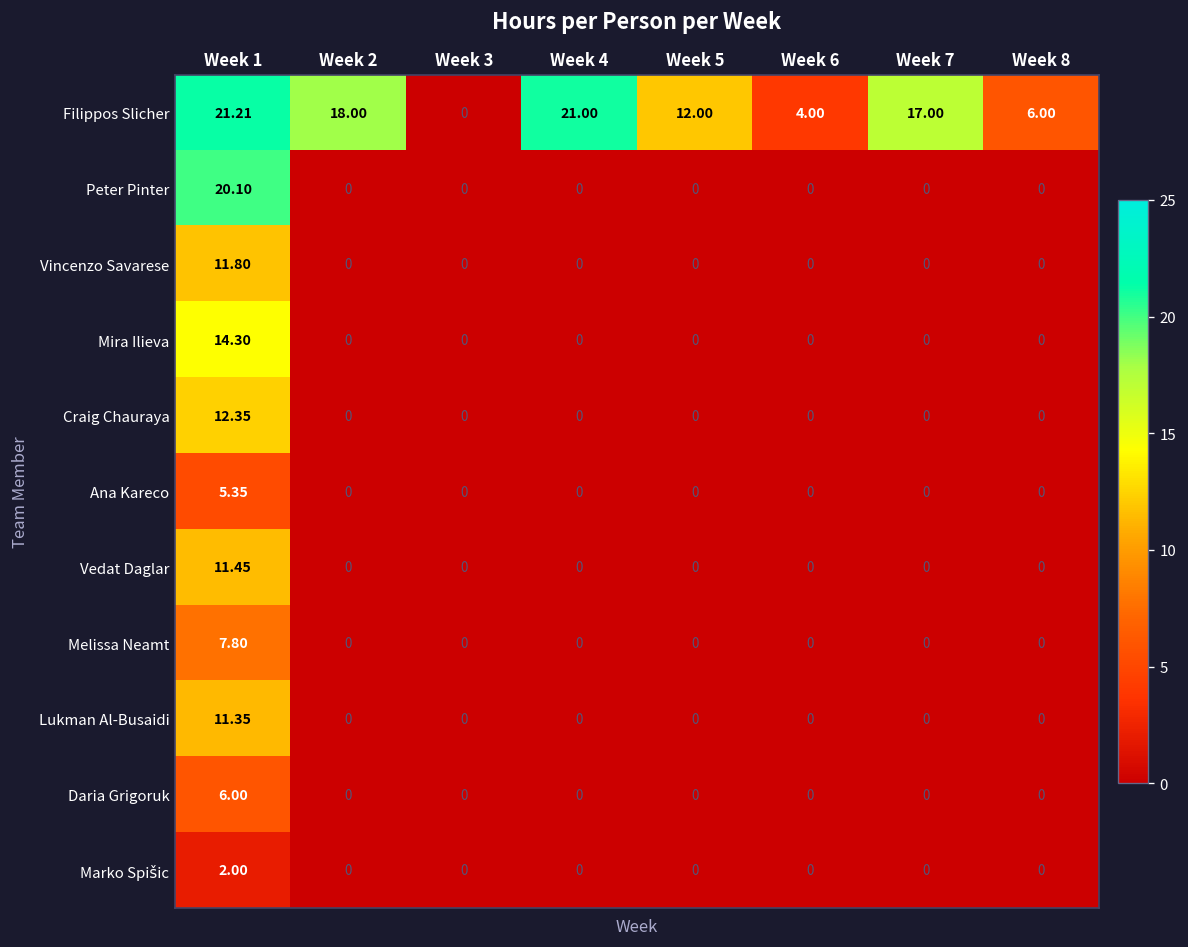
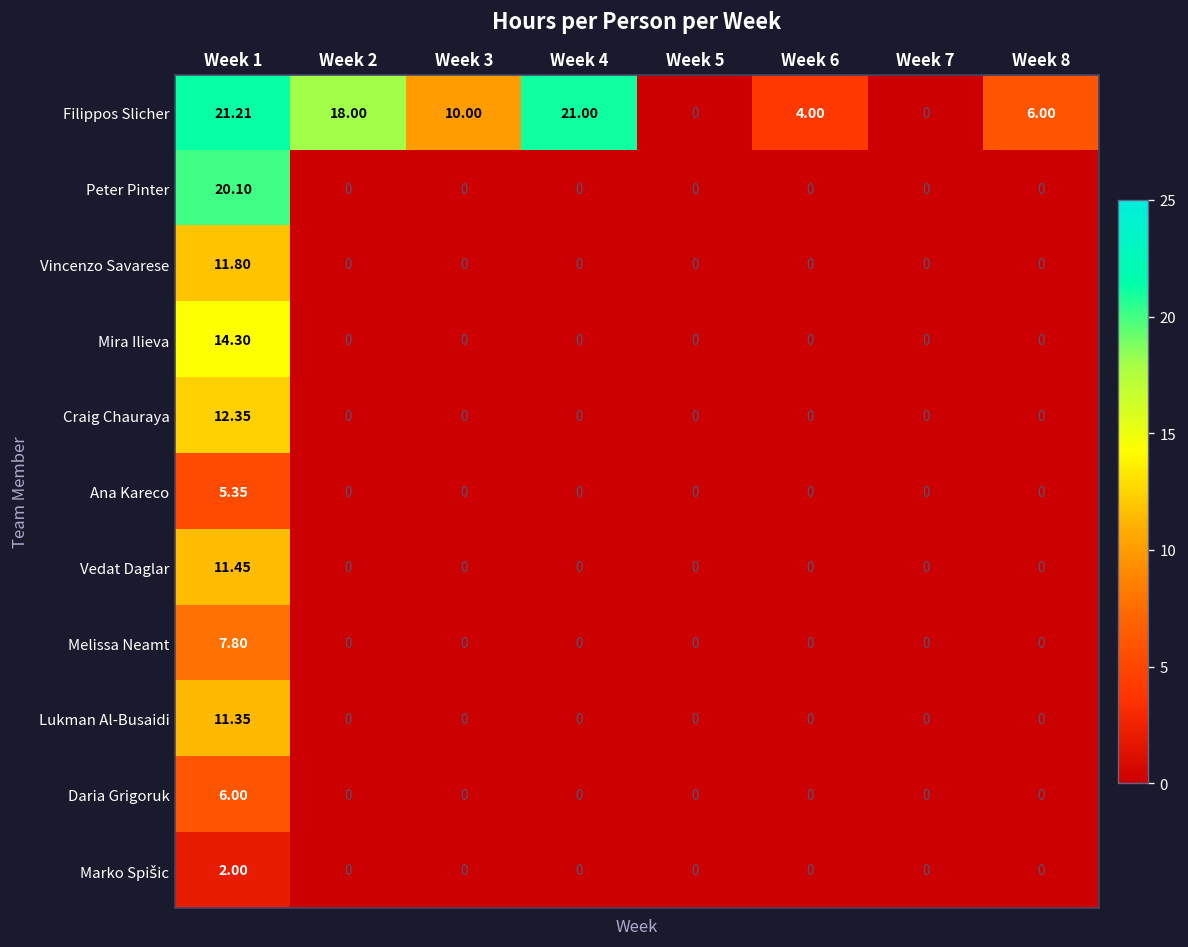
Filippos Slicher, Week 3: 0 -> 10.00
Filippos Slicher, Week 5: 12.00 -> 0
Filippos Slicher, Week 7: 17.00 -> 0
